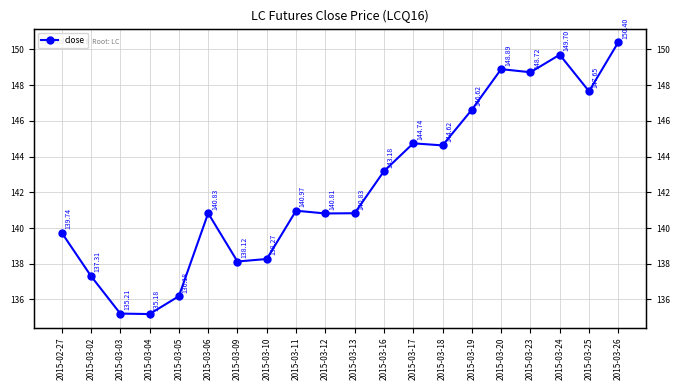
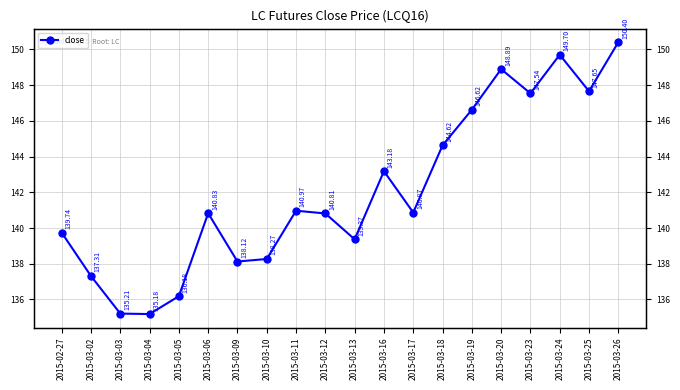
2015-03-13: 140.83 -> 139.37
2015-03-17: 144.74 -> 140.87
2015-03-23: 148.72 -> 147.54
